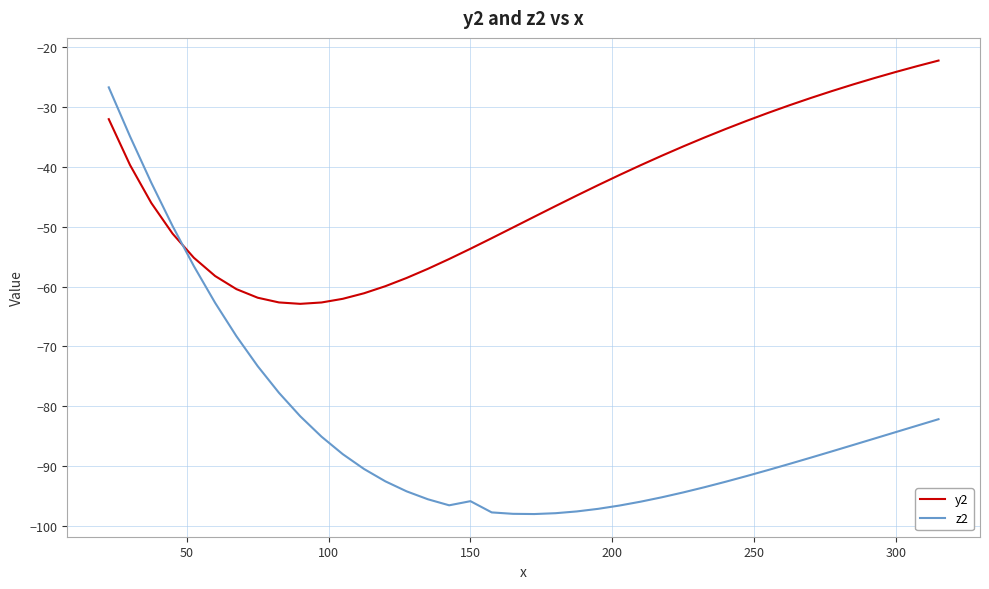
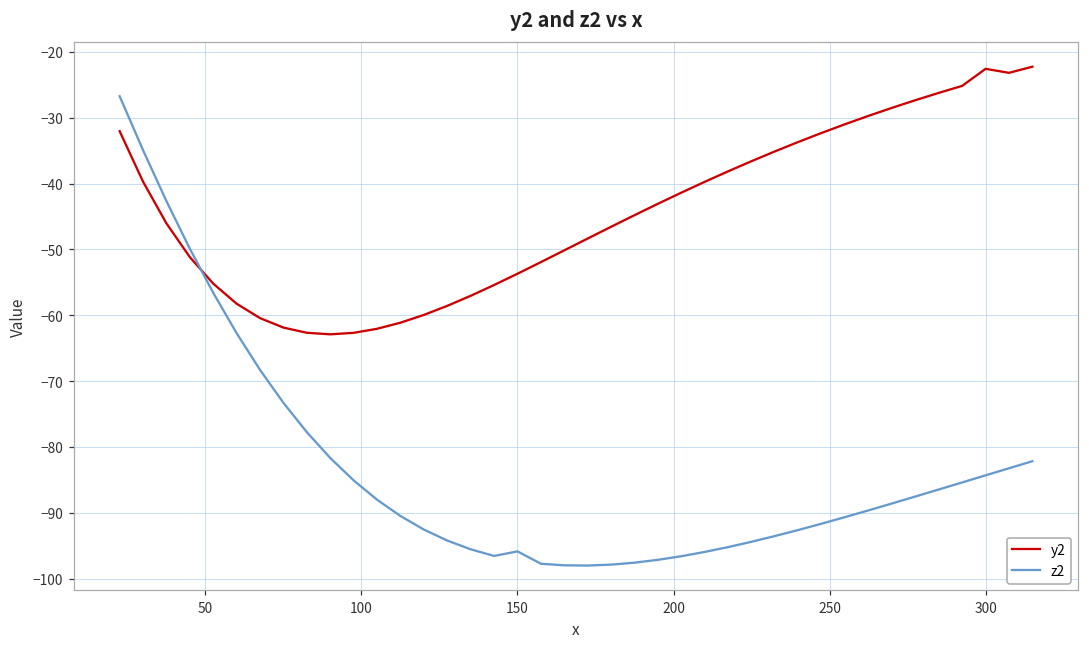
y2, 300: -24 -> -23
